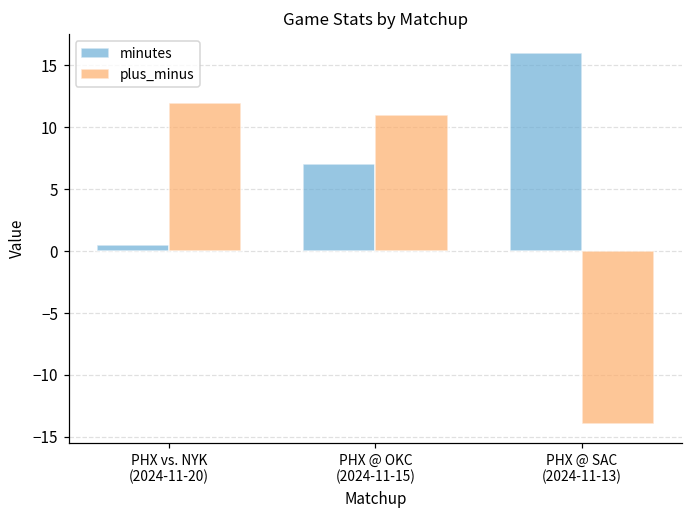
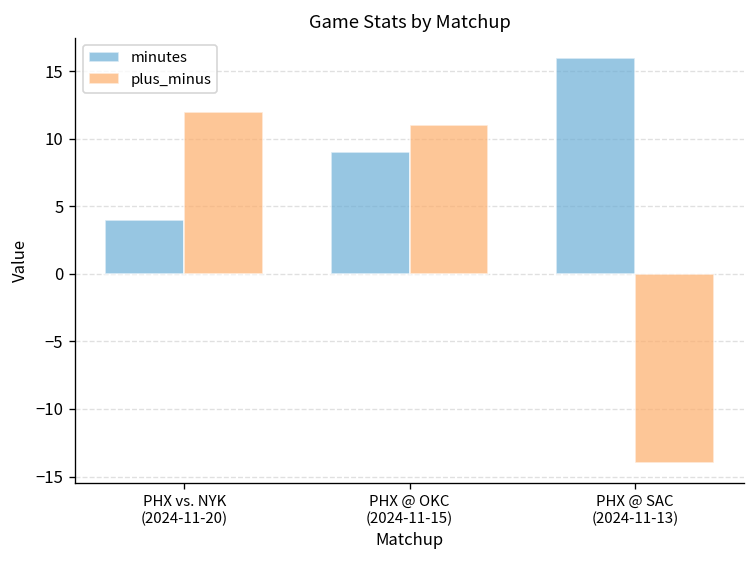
minutes, PHX vs. NYK (2024-11-20): 0.5 -> 4.0
minutes, PHX @ OKC (2024-11-15): 7 -> 9
